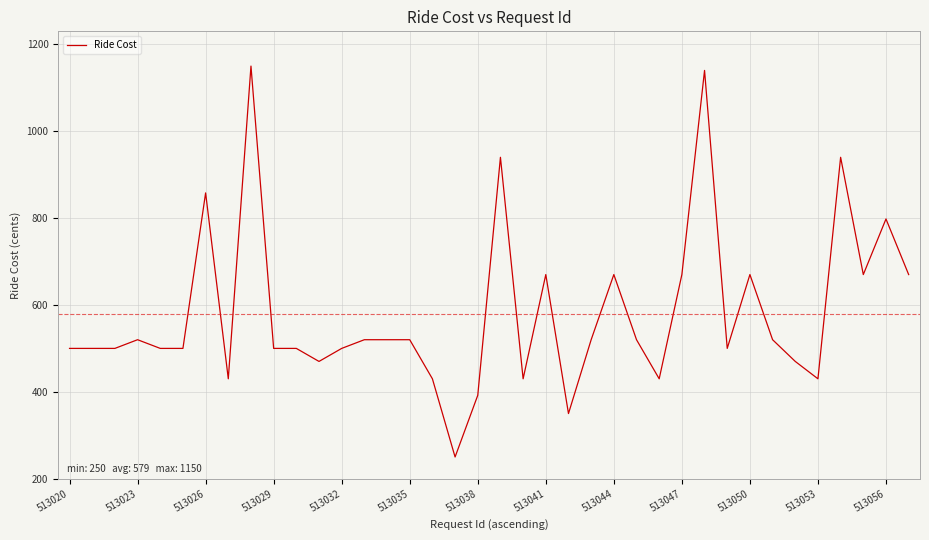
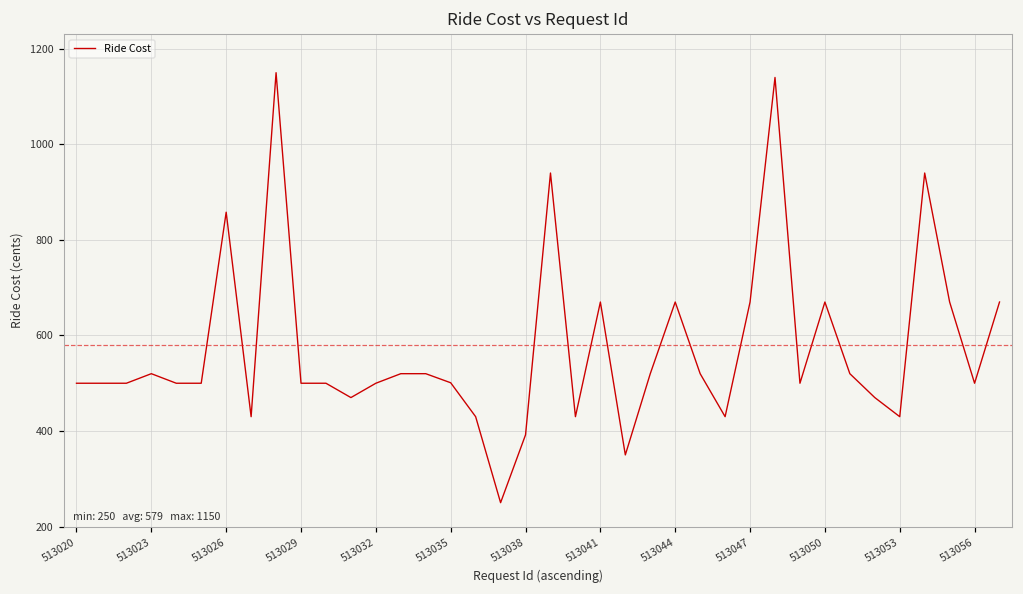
513035: 520 -> 500
513056: 800 -> 500
